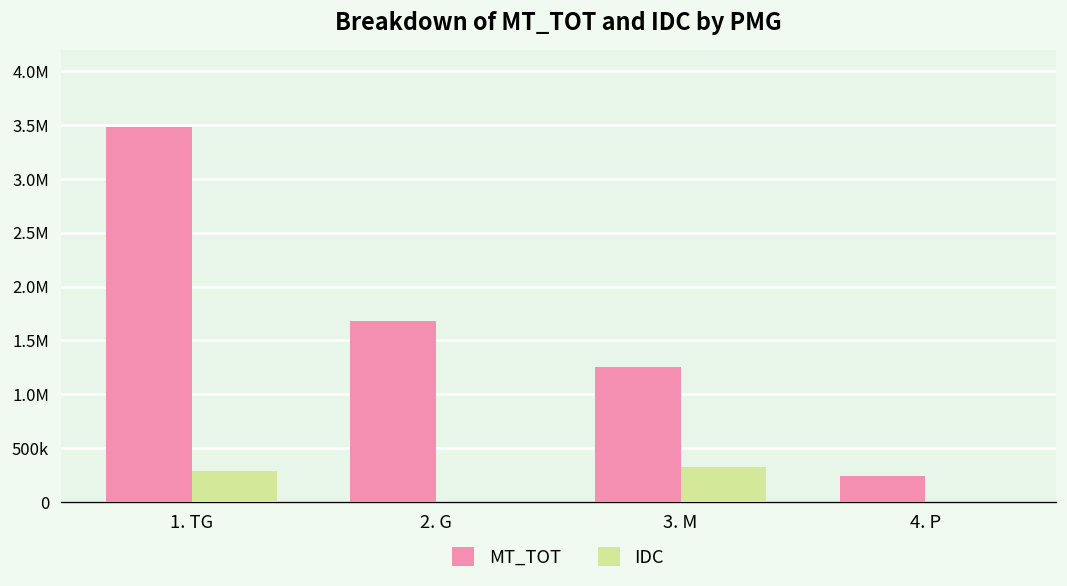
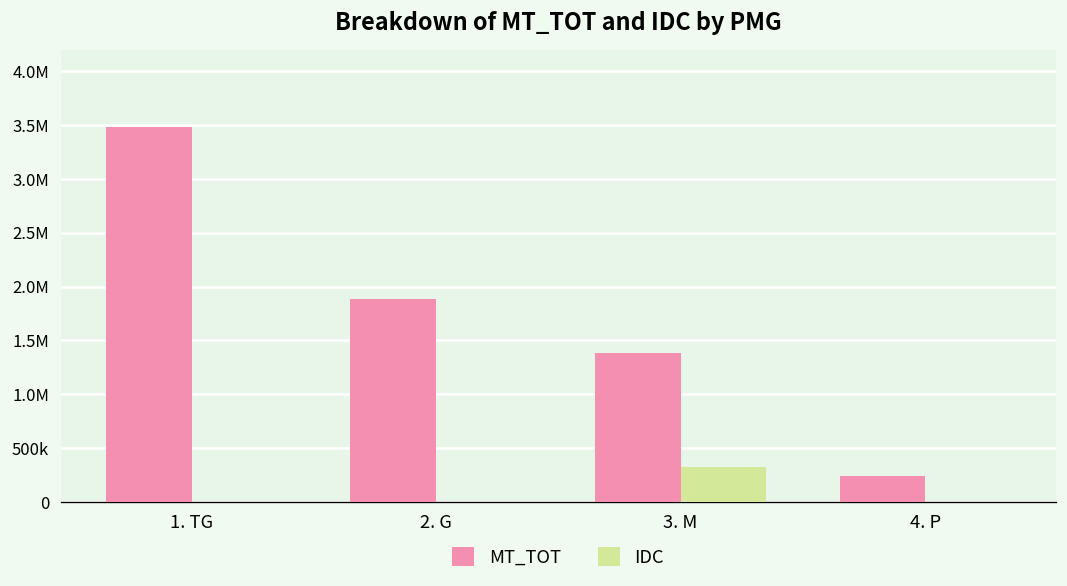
IDC, 1. TG: 300000 -> 0
MT_TOT, 2. G: 1700000 -> 1900000
MT_TOT, 3. M: 1300000 -> 1400000
